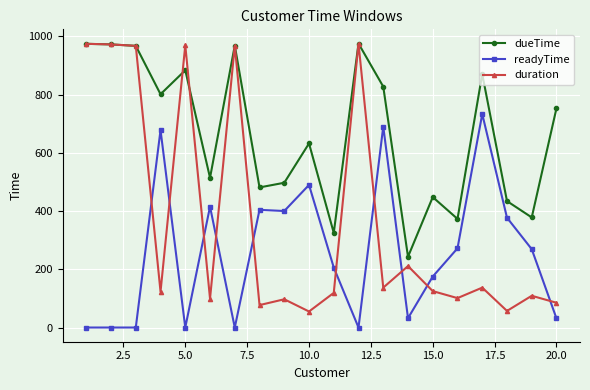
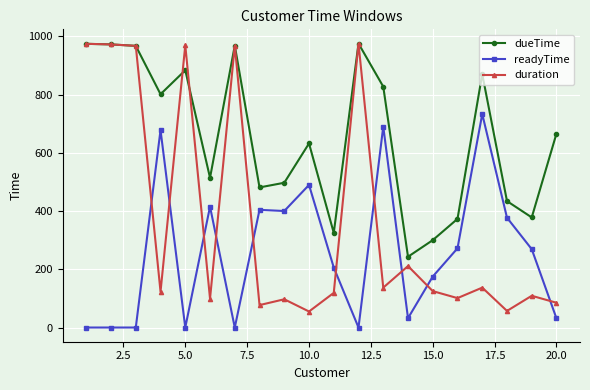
dueTime, 15.0: 450 -> 300
dueTime, 20.0: 750 -> 670
